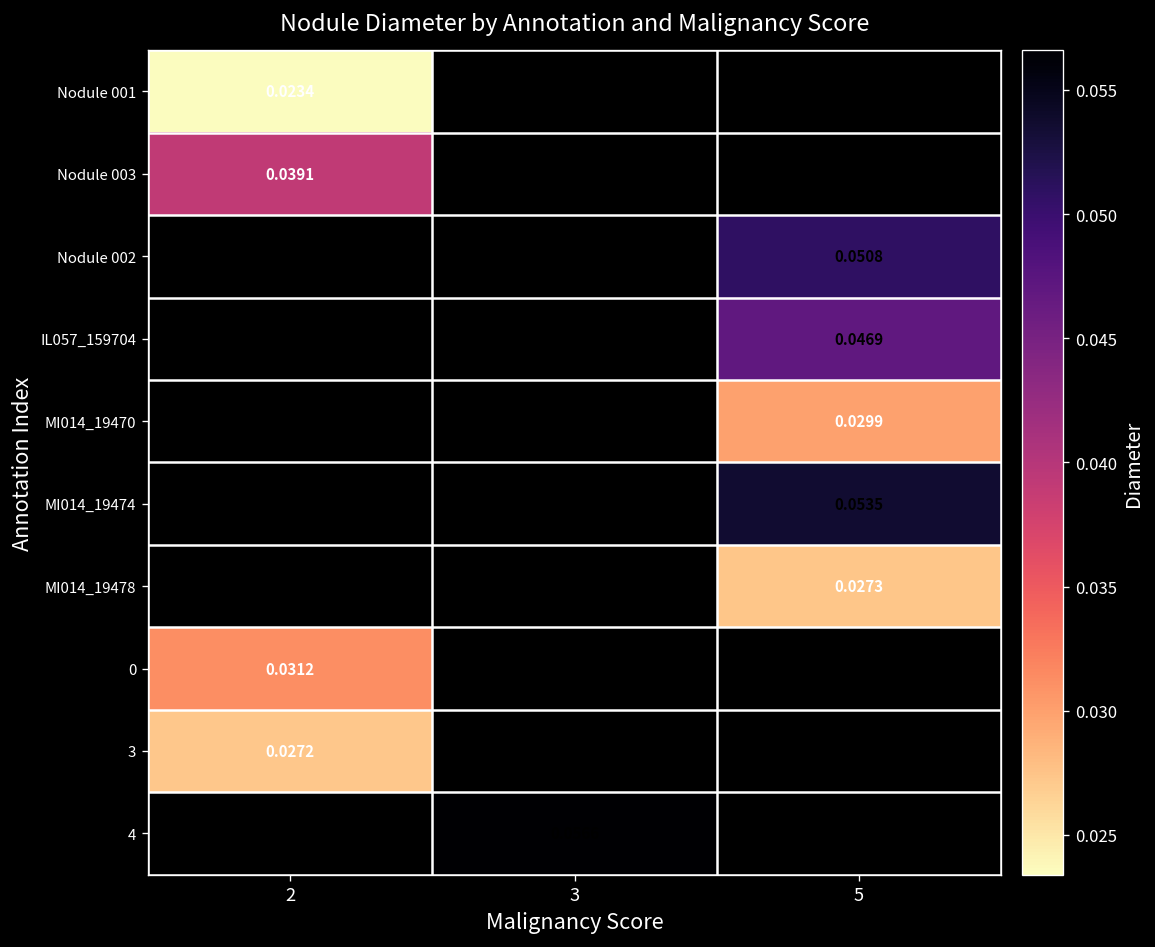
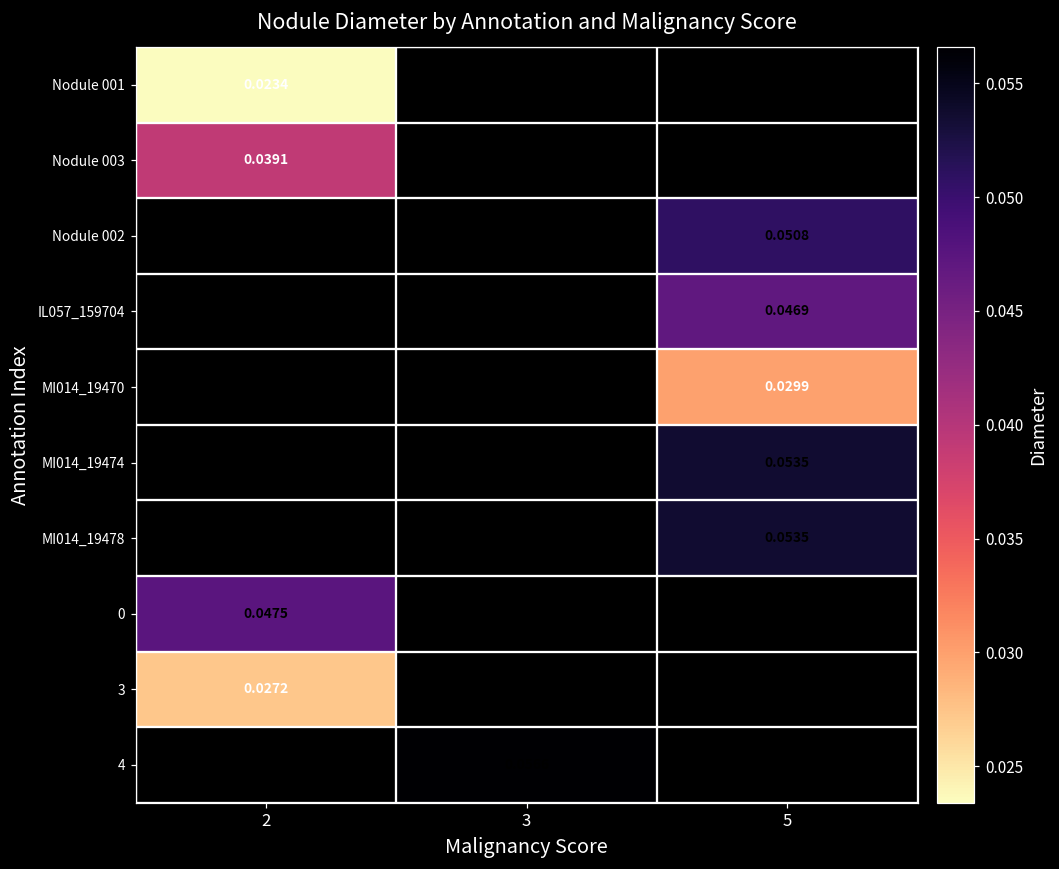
MI014_19478, 5: 0.0273 -> 0.0535
0, 2: 0.0312 -> 0.0475
